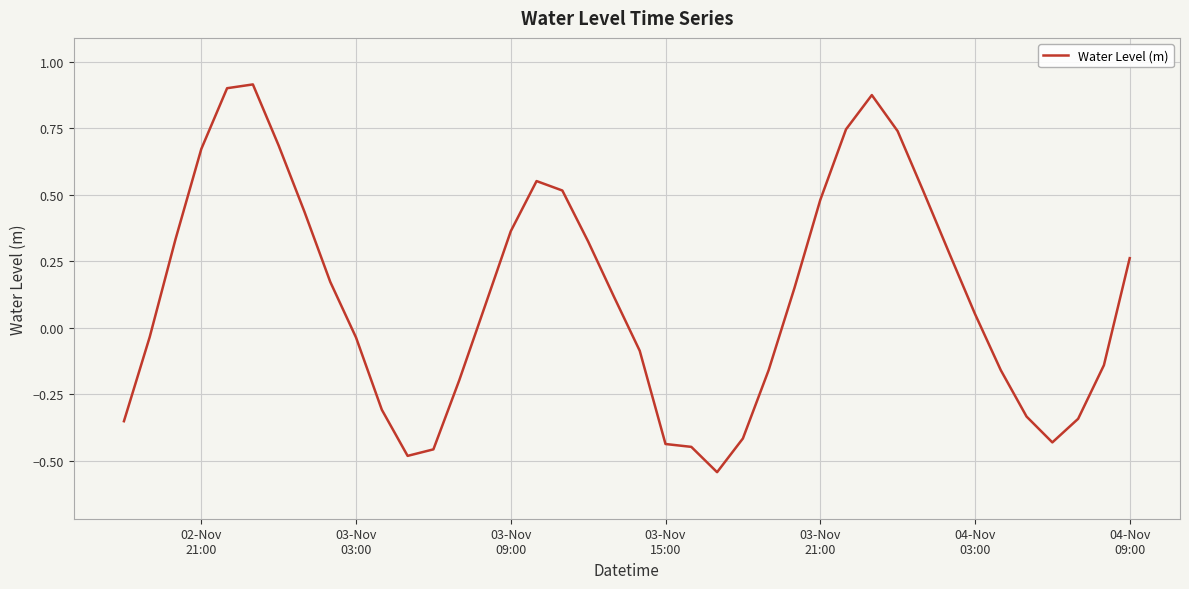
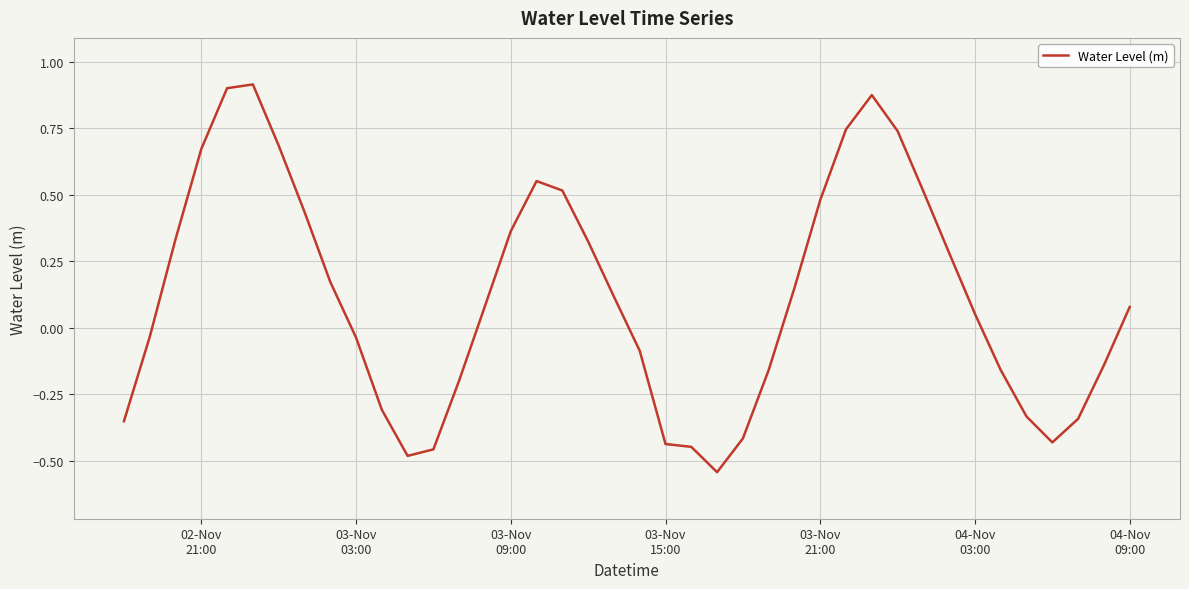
04-Nov 09:00: 0.26 -> 0.08
